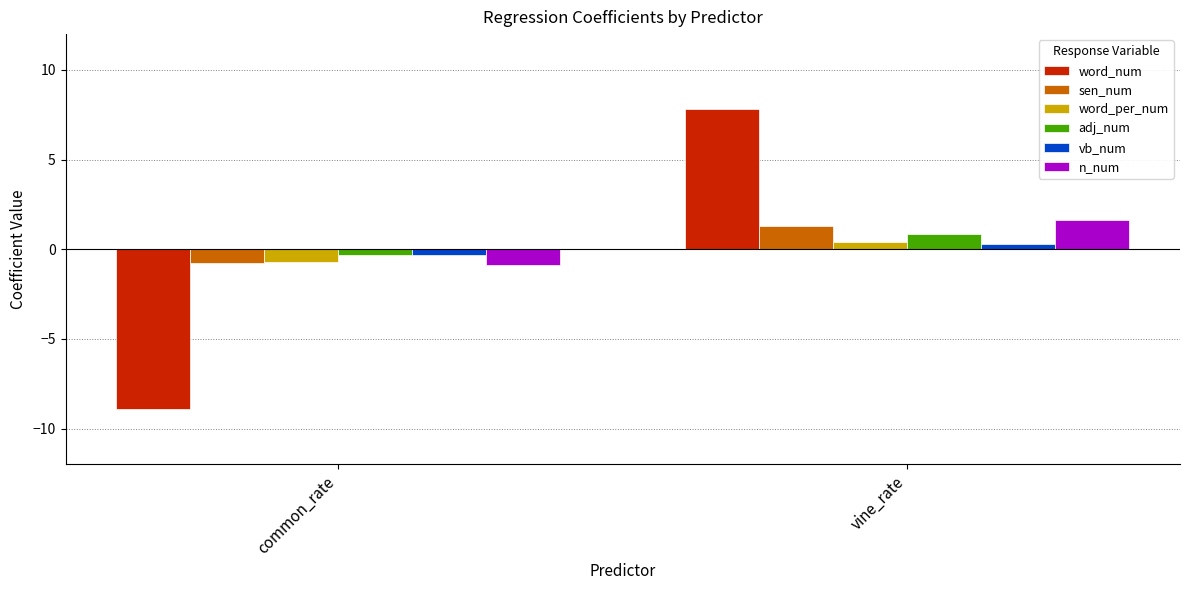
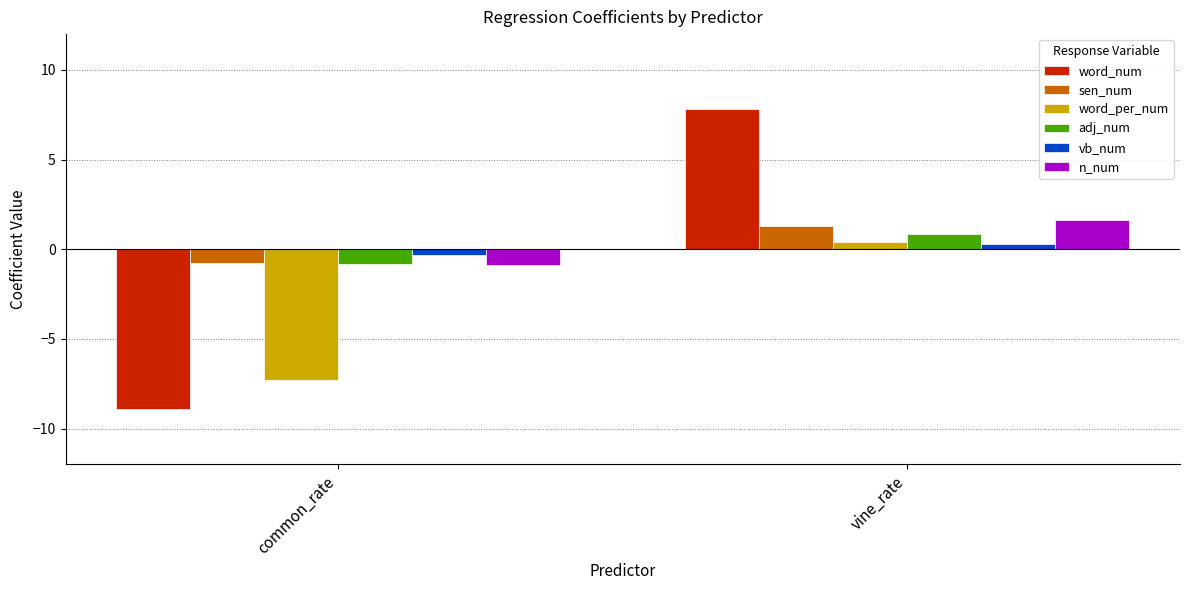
word_per_num, common_rate: -0.7 -> -7.3
adj_num, common_rate: -0.3 -> -0.8
